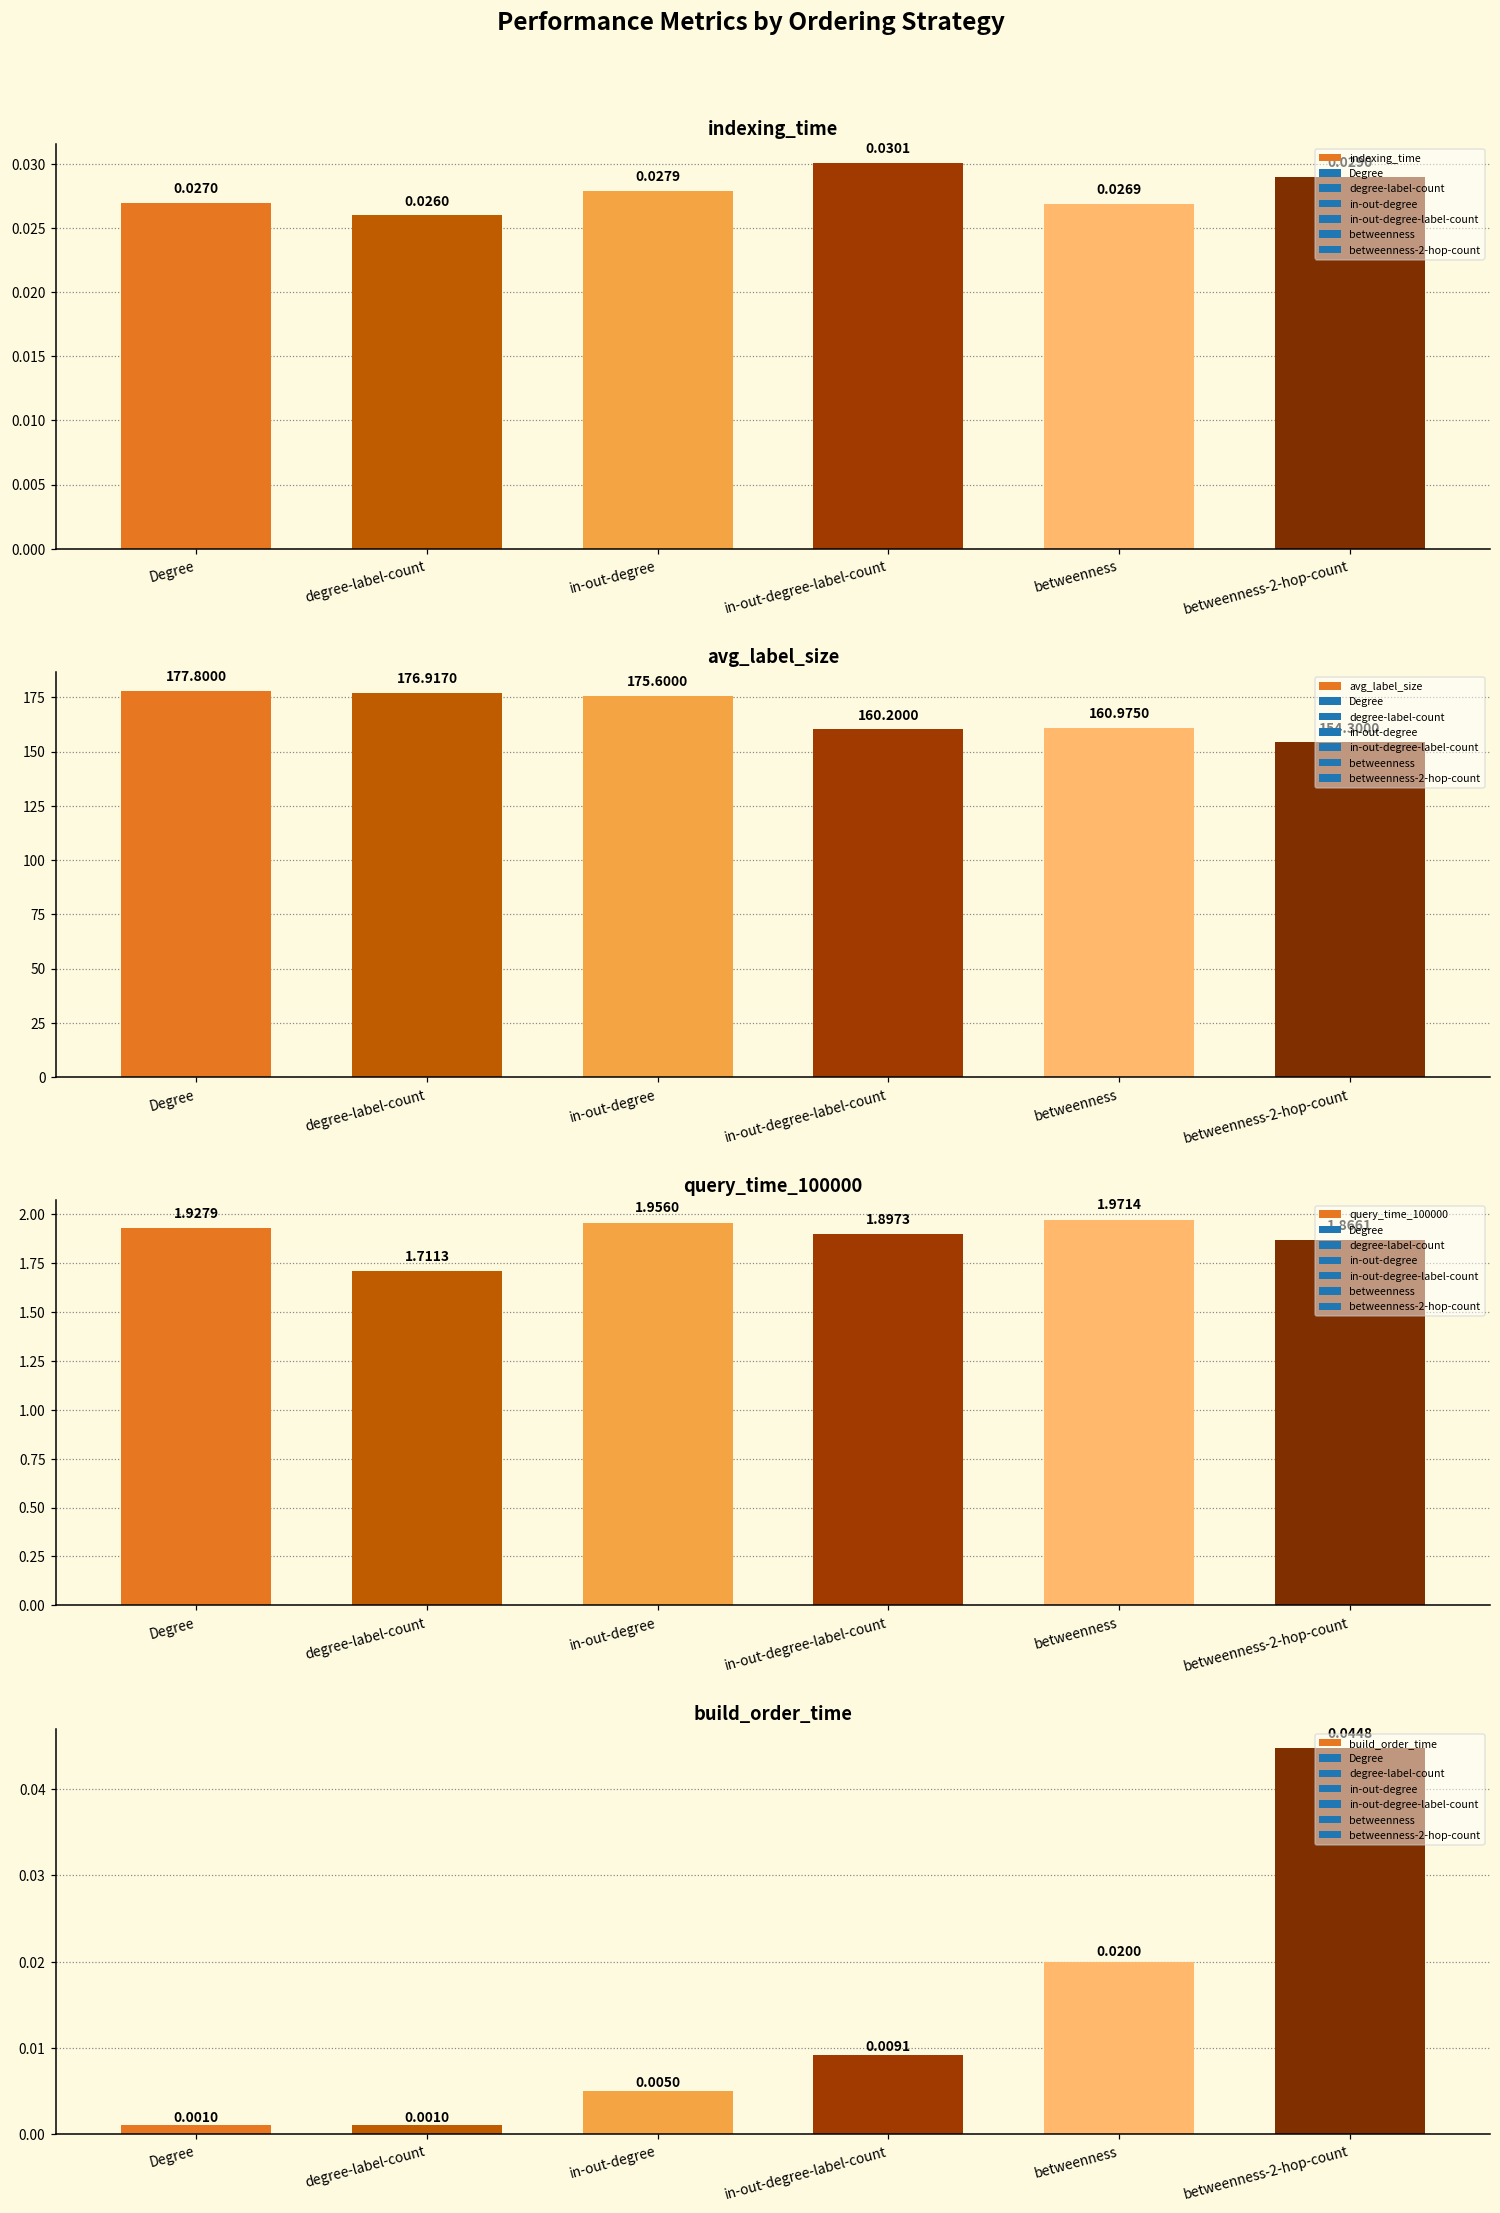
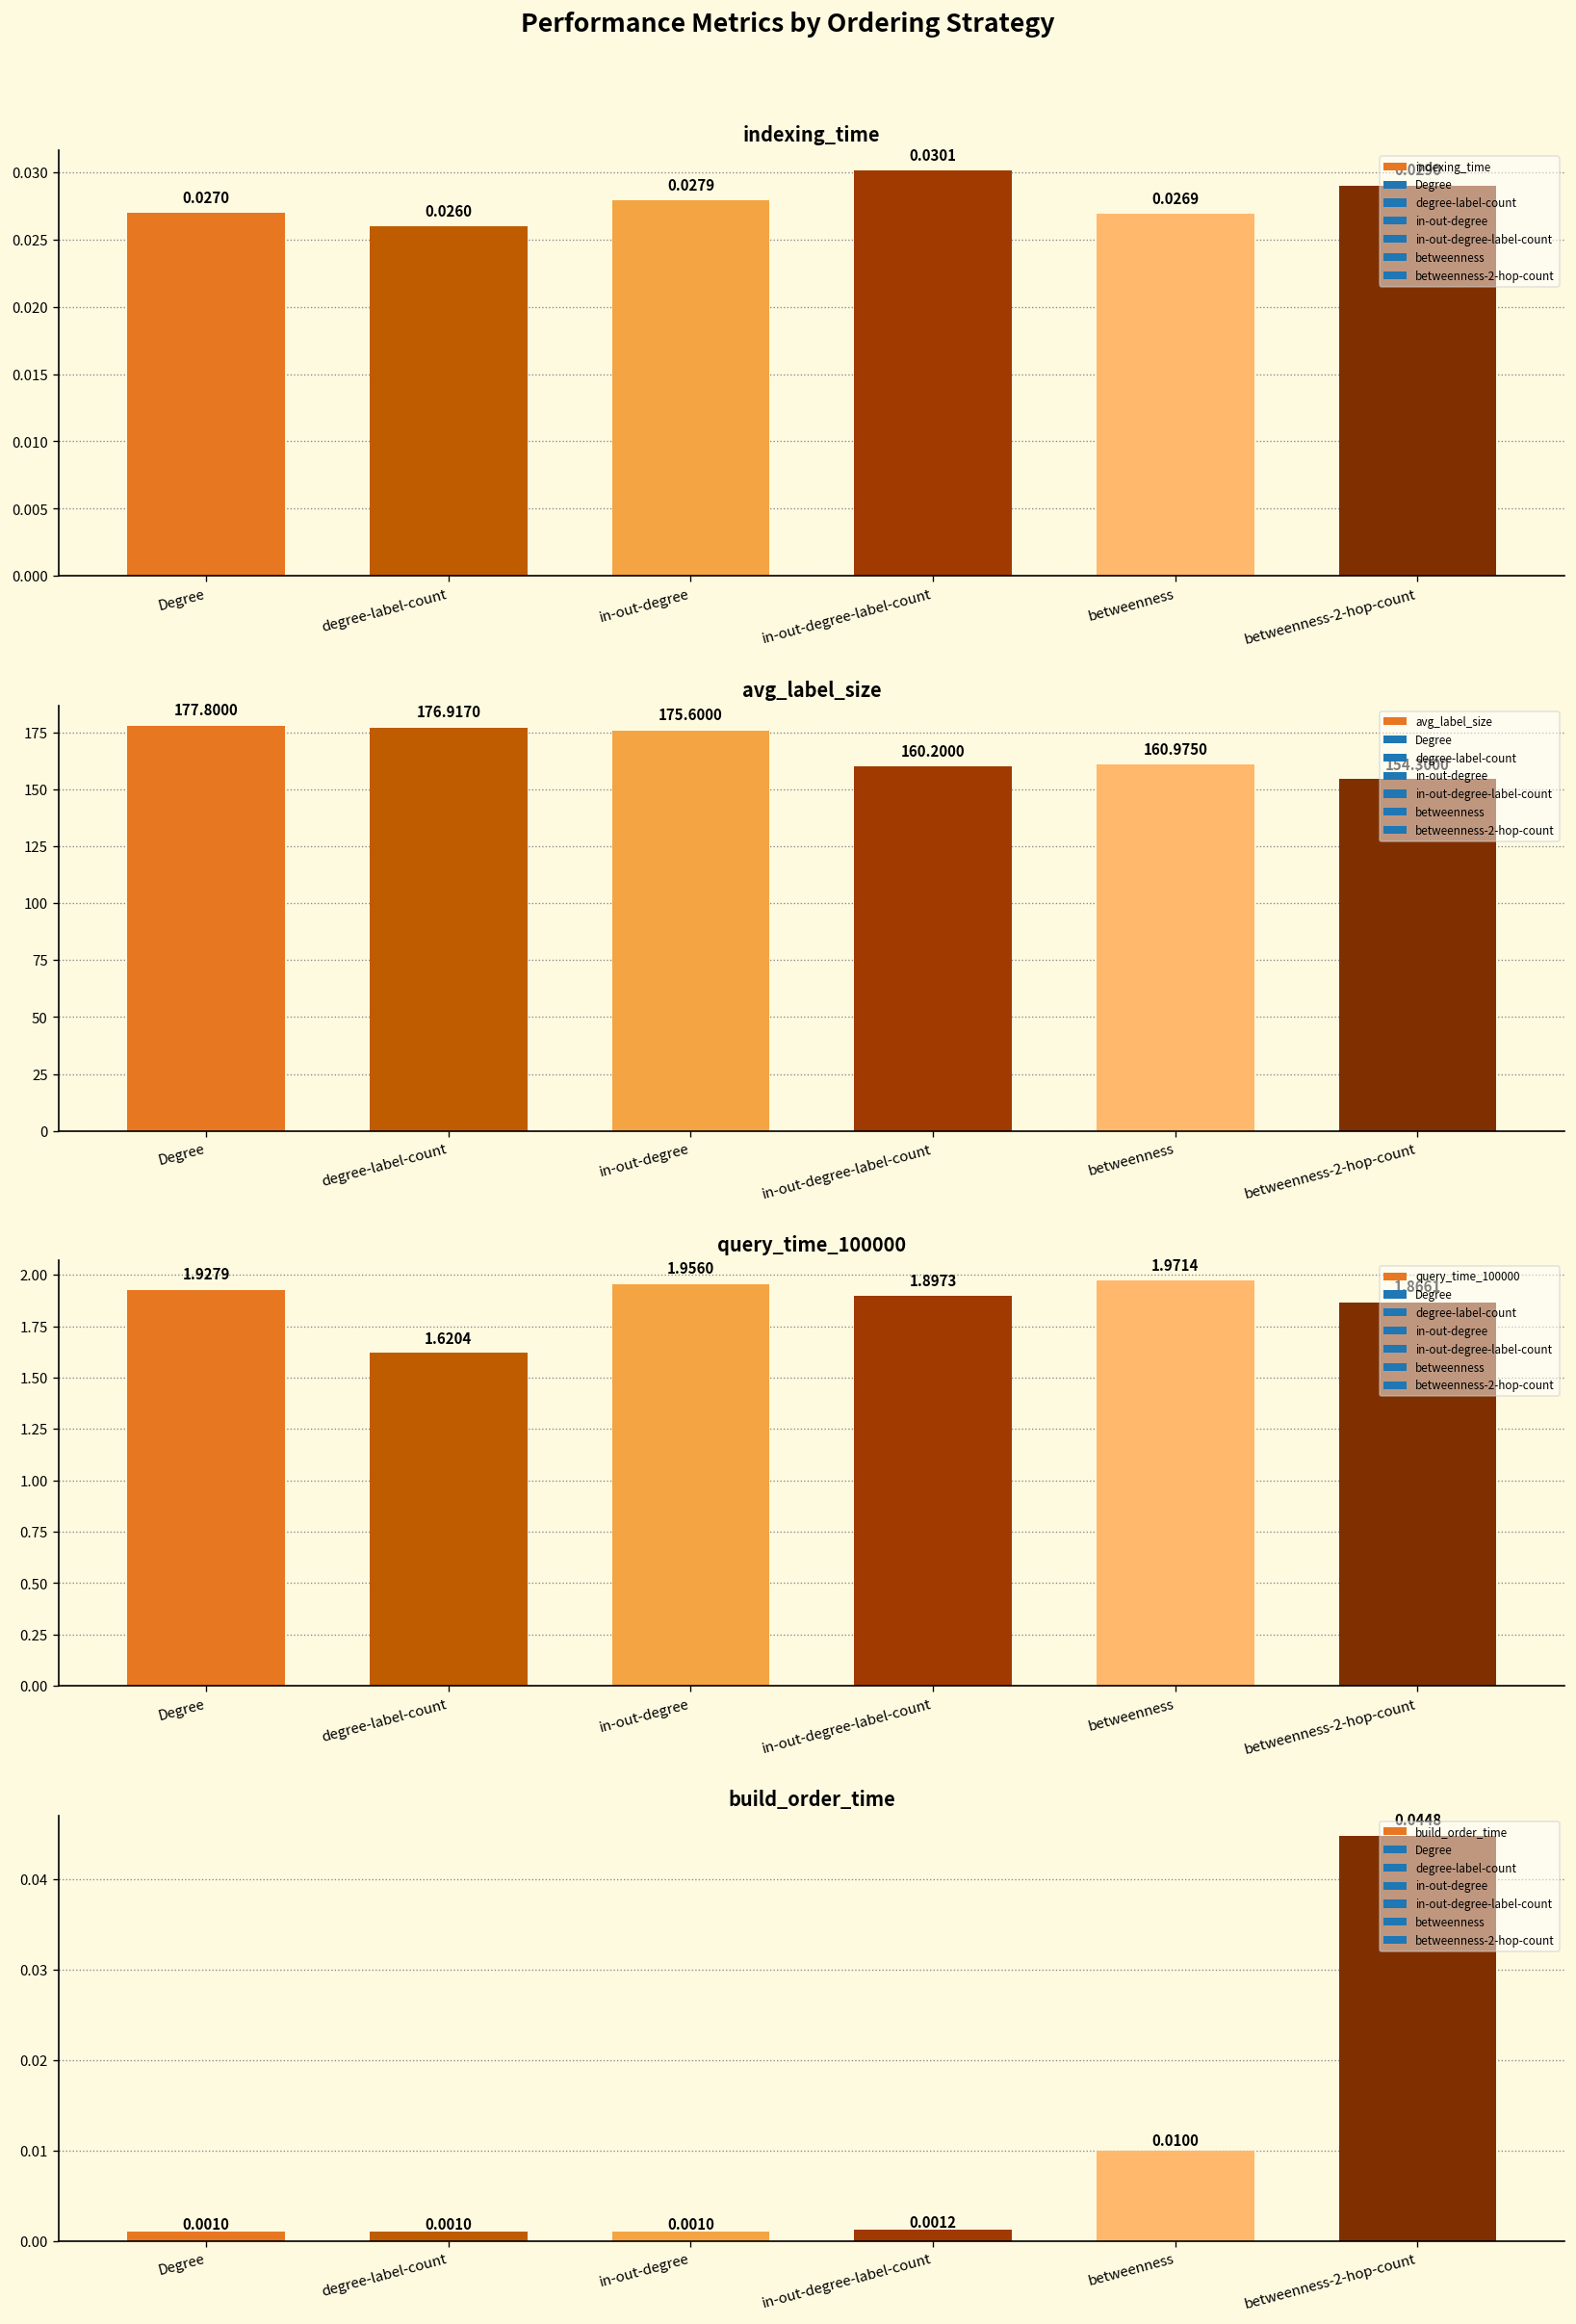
query_time_100000, degree-label-count: 1.7113 -> 1.6204
build_order_time, in-out-degree: 0.0050 -> 0.0010
build_order_time, in-out-degree-label-count: 0.0091 -> 0.0012
build_order_time, betweenness: 0.0200 -> 0.0100
